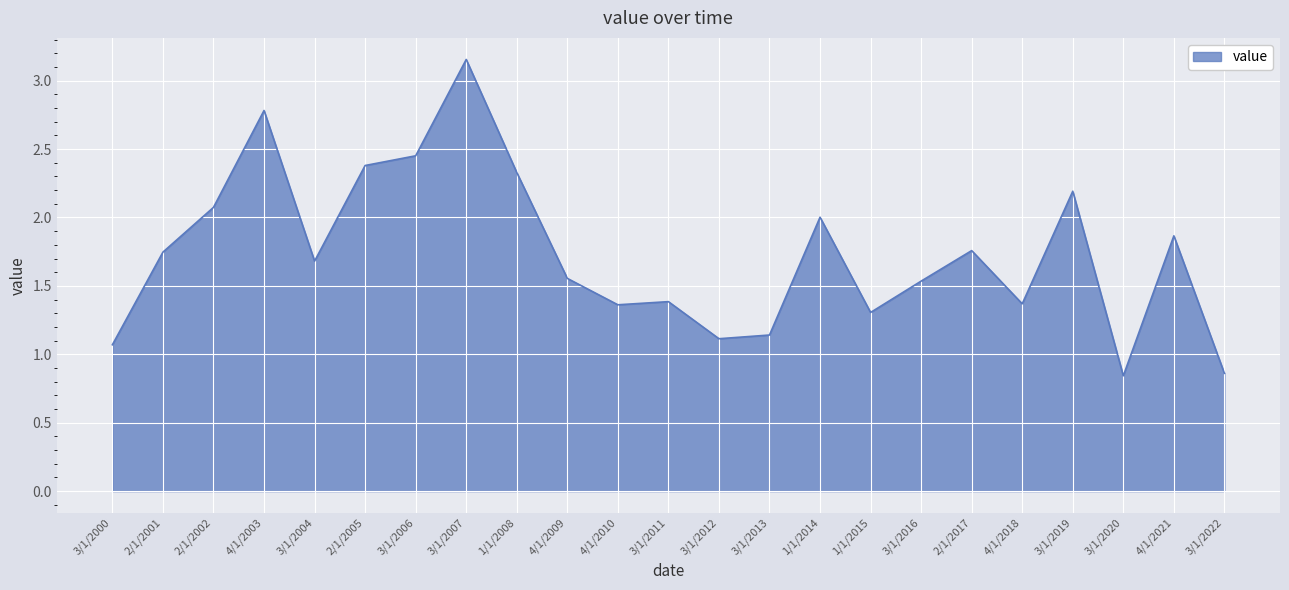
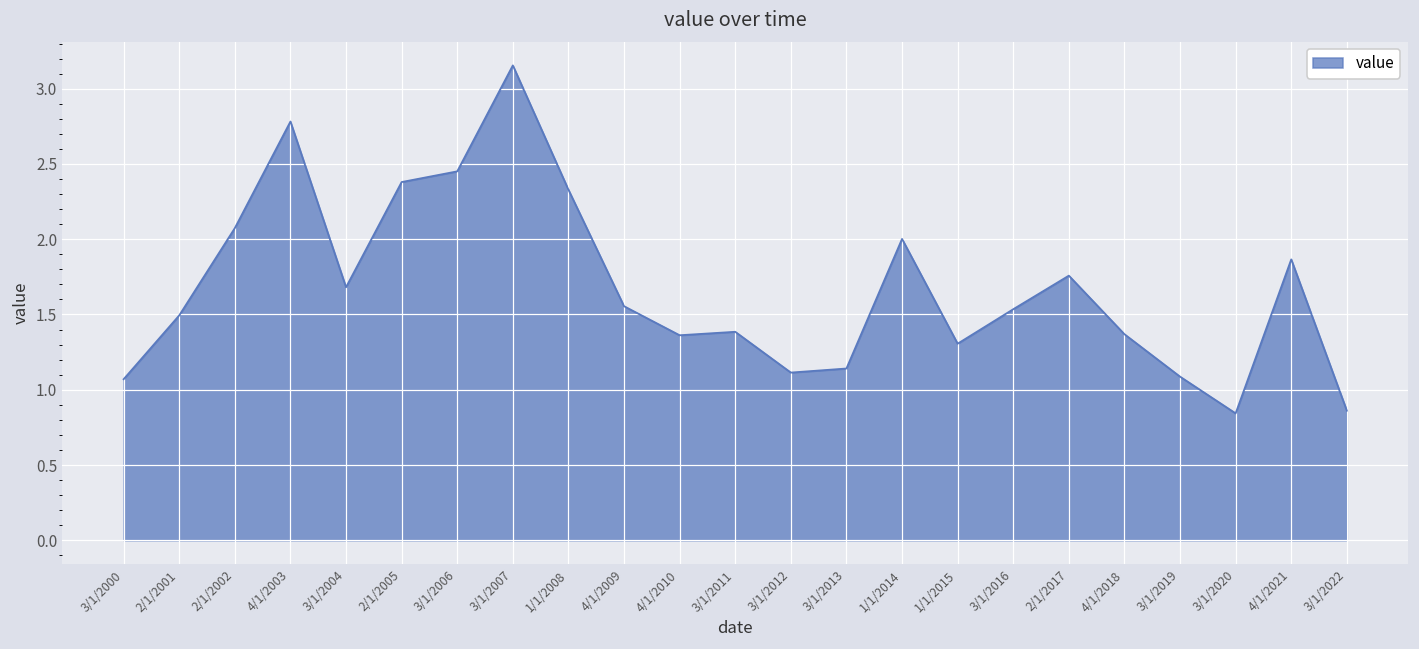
2/1/2001: 1.75 -> 1.49
3/1/2019: 2.19 -> 1.09
